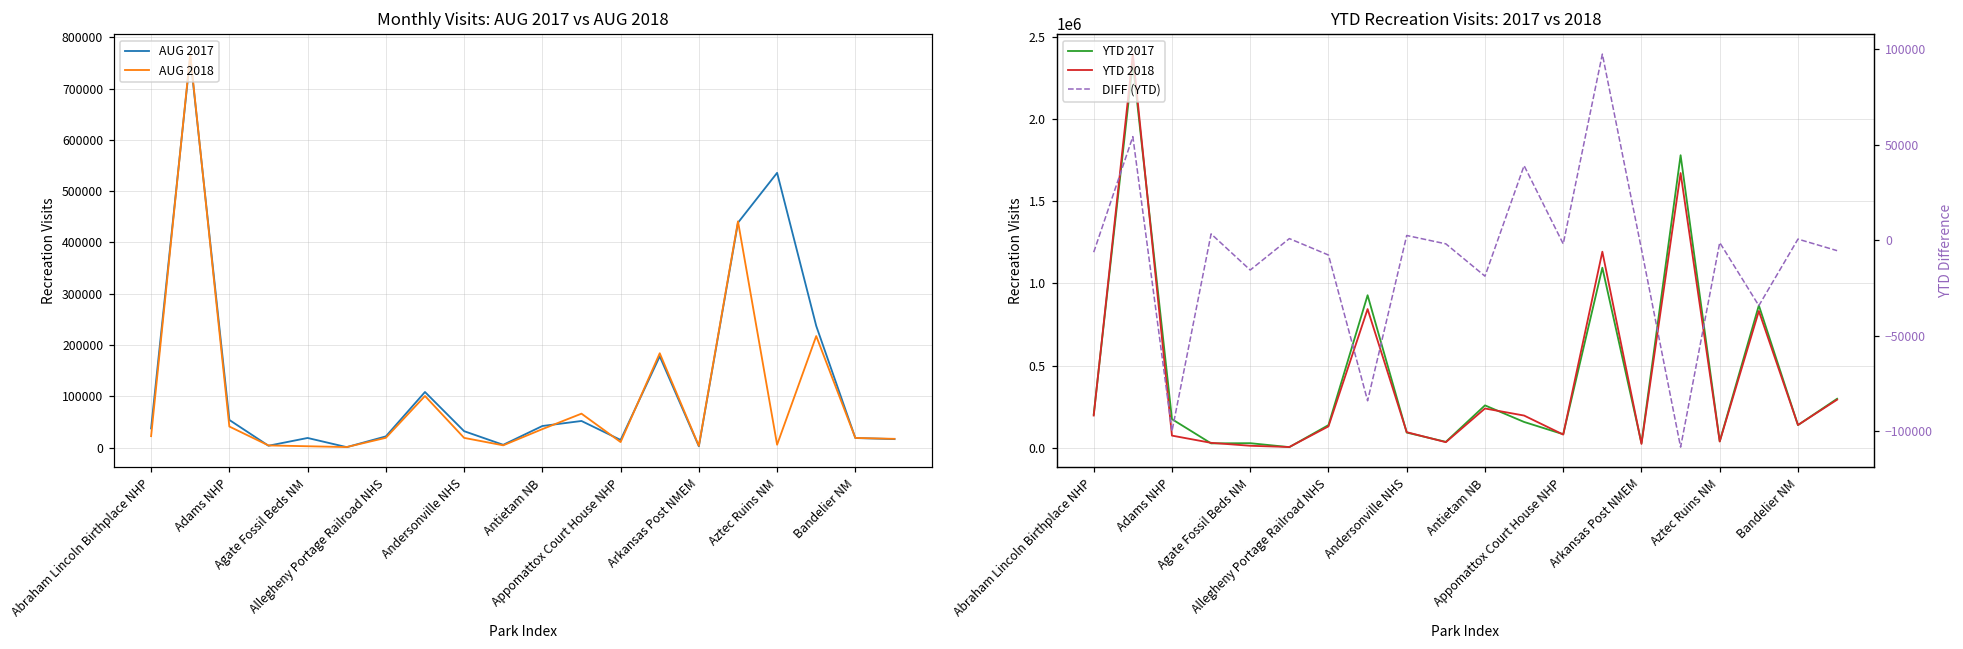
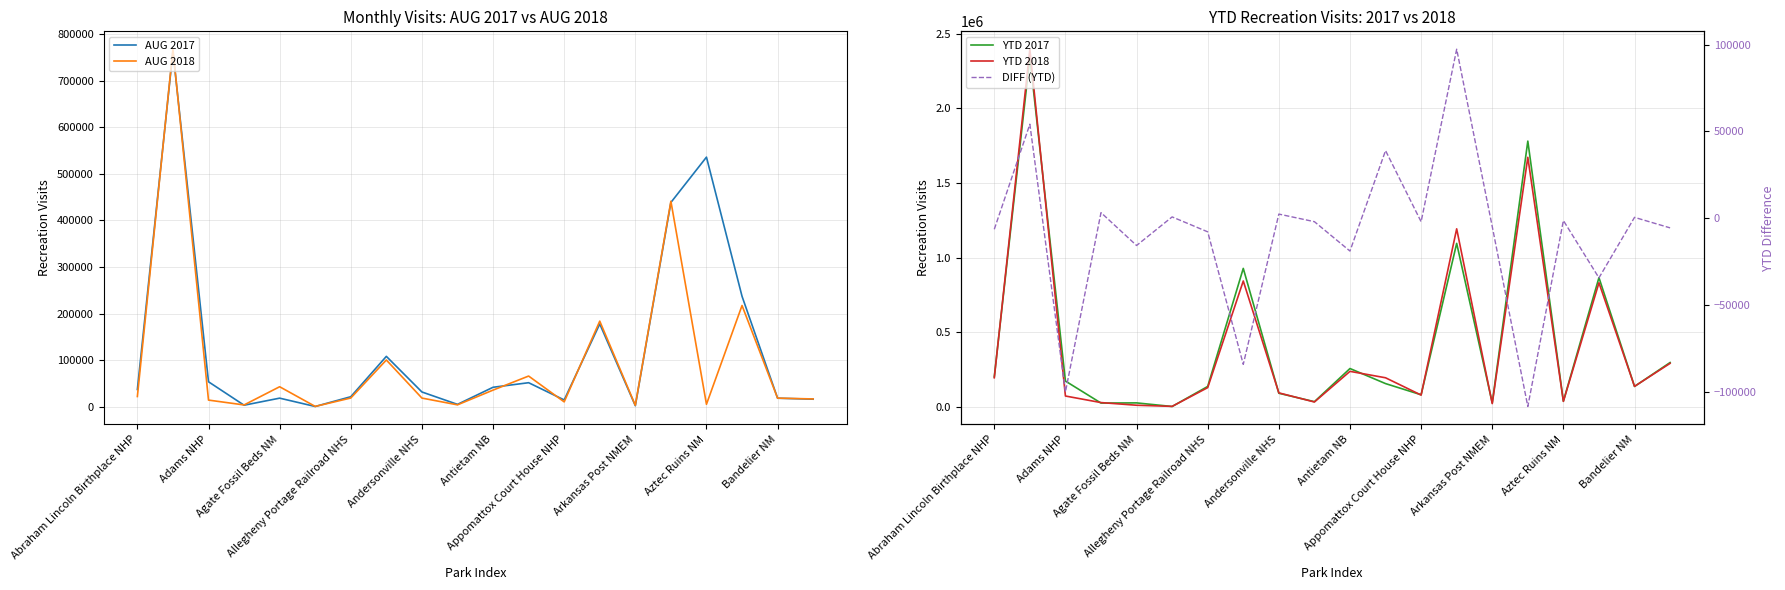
Monthly Visits: AUG 2017 vs AUG 2018, AUG 2018, Adams NHP: 40000 -> 10000
Monthly Visits: AUG 2017 vs AUG 2018, AUG 2018, Agate Fossil Beds NM: 0 -> 40000
